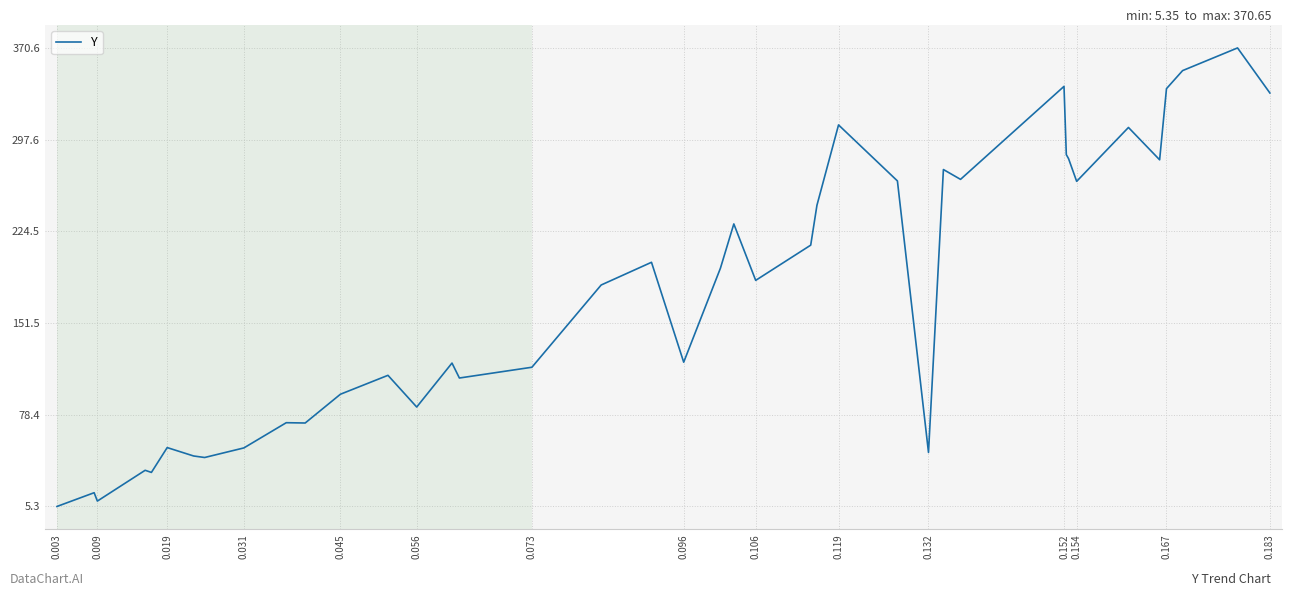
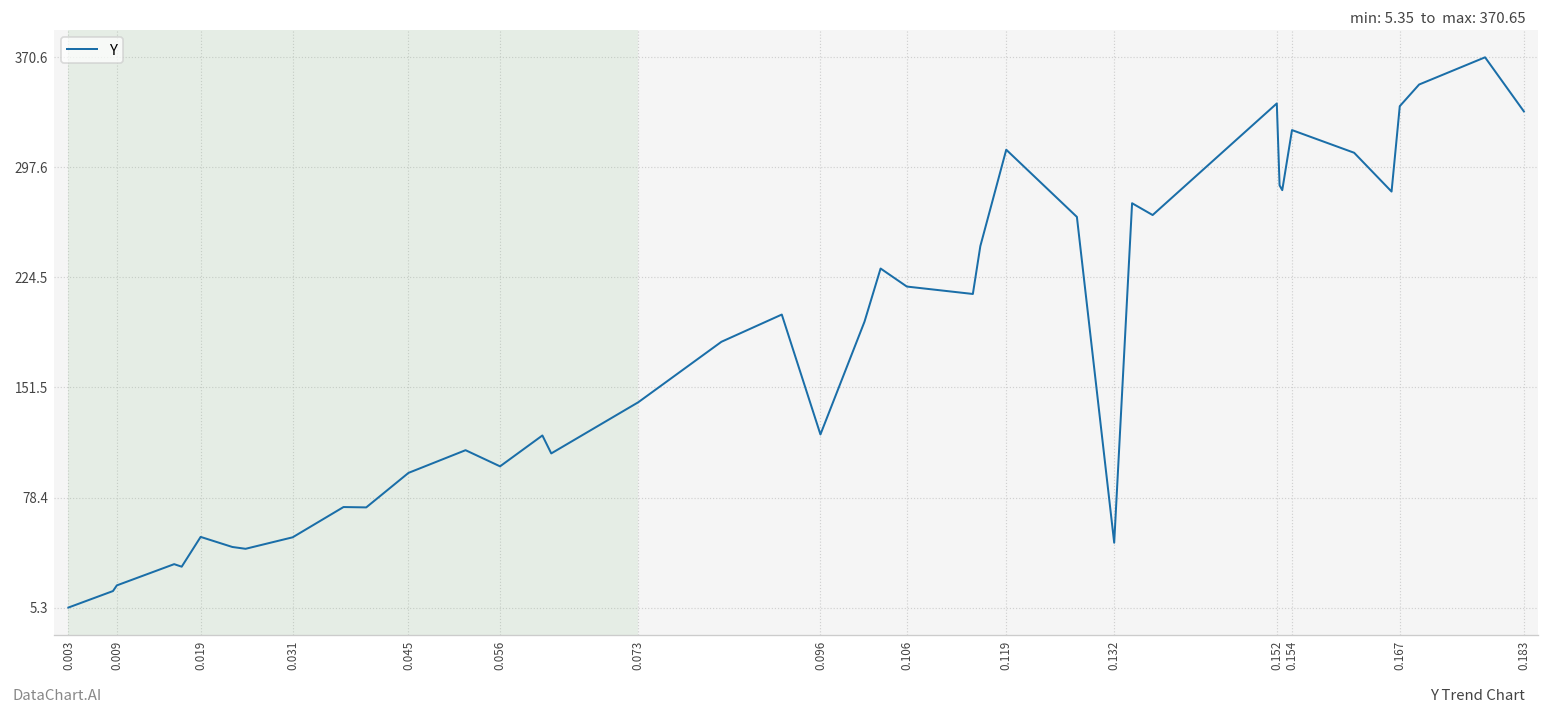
0.009: 10 -> 20
0.056: 85 -> 99
0.073: 116 -> 142
0.106: 185 -> 218
0.154: 264 -> 322
